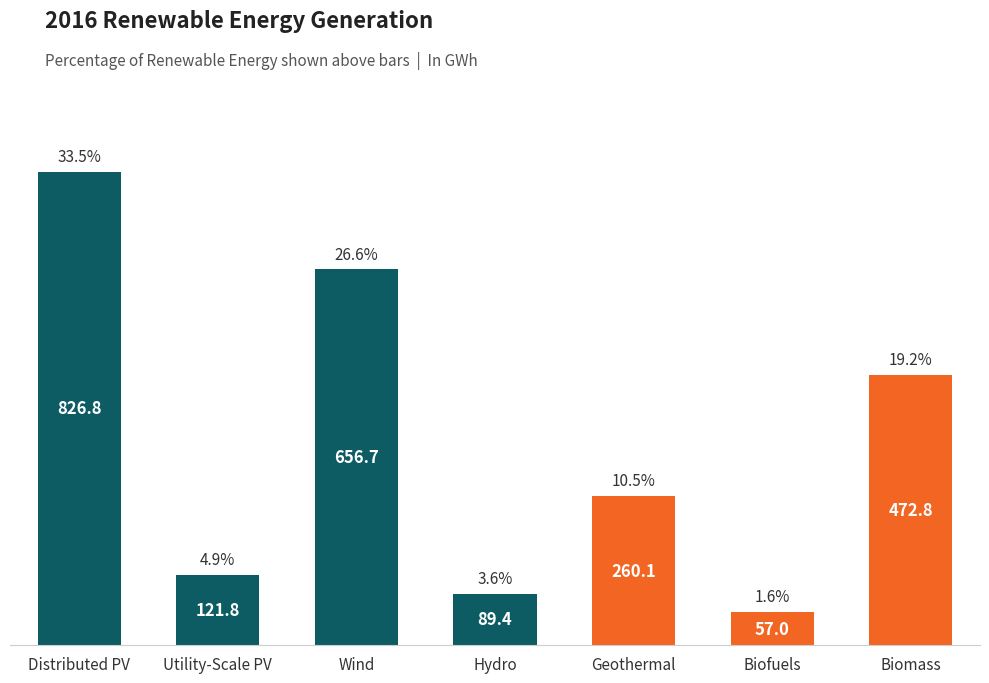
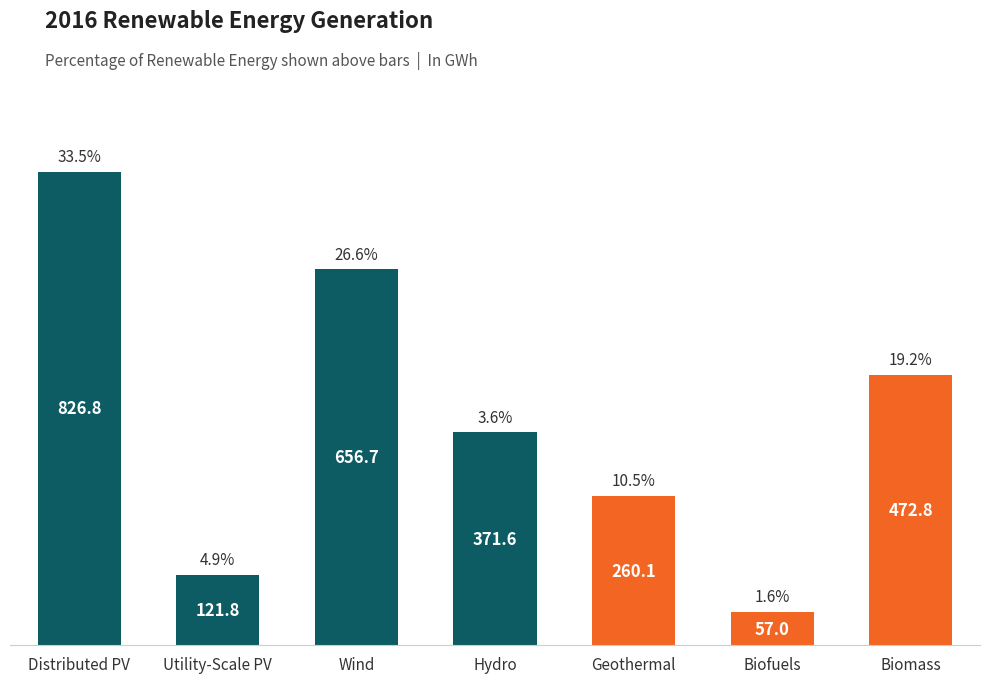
Hydro: 89.4 -> 371.6
